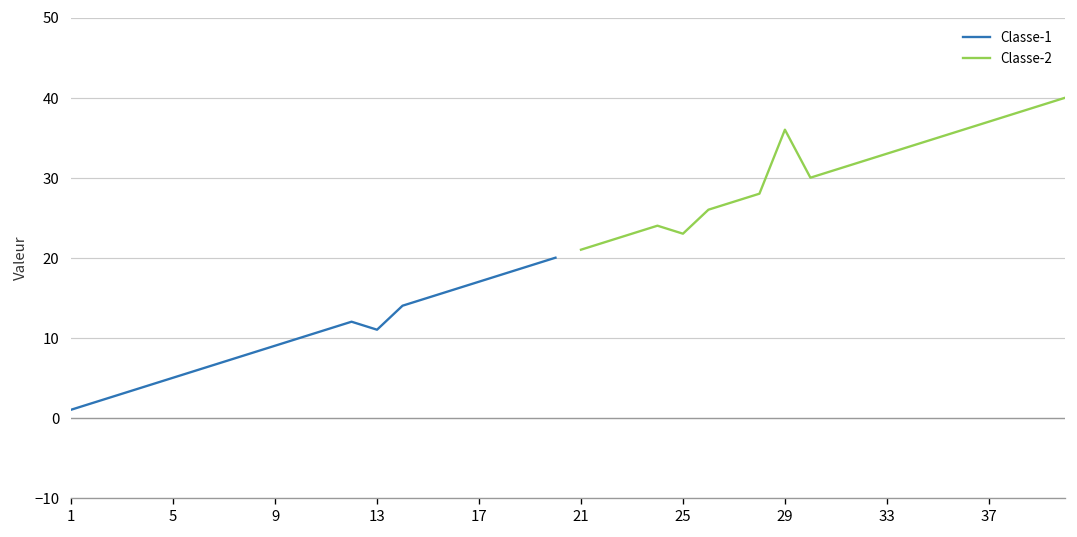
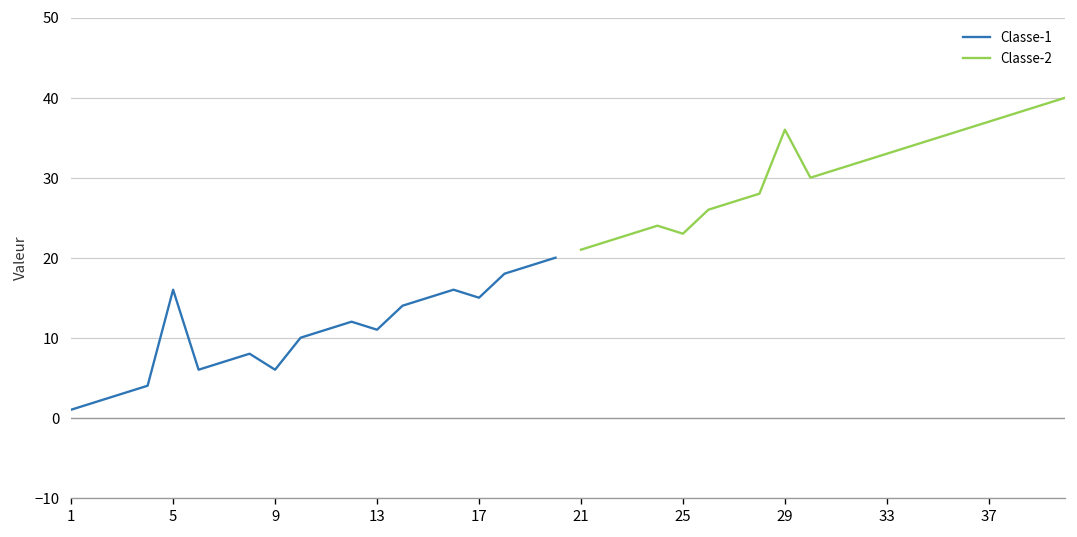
Classe-1, 5: 5 -> 16
Classe-1, 9: 9 -> 6
Classe-1, 17: 17 -> 15
